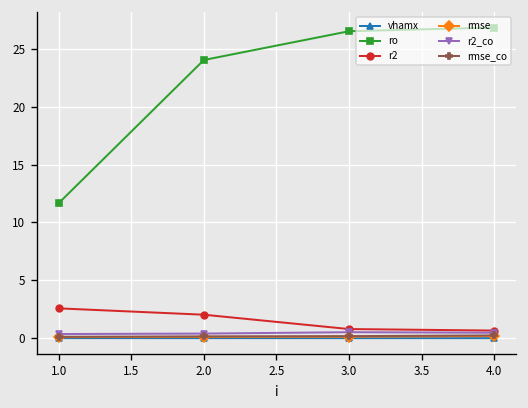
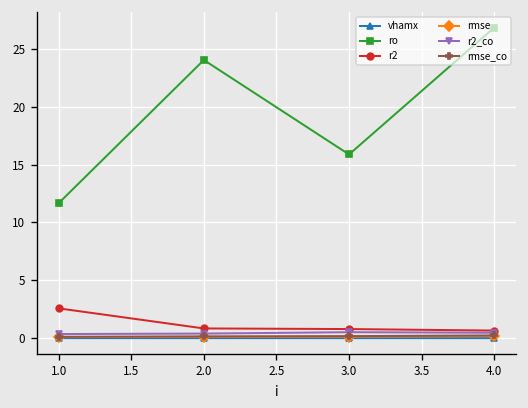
r2, 2.0: 2 -> 1
ro, 3.0: 27 -> 16
